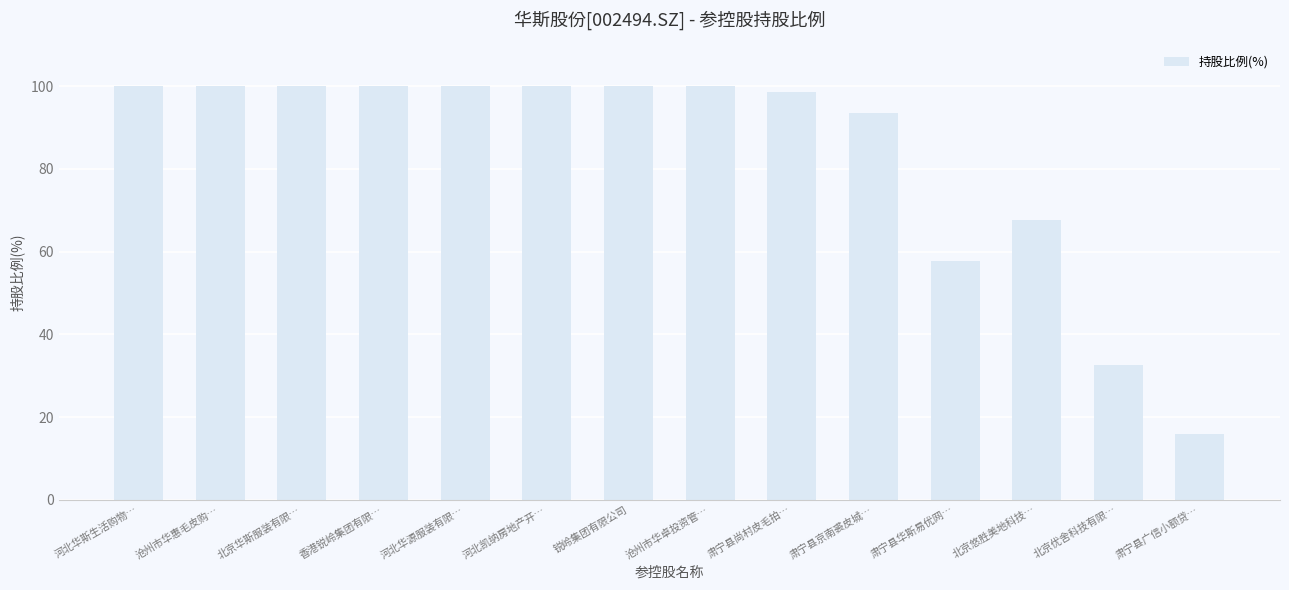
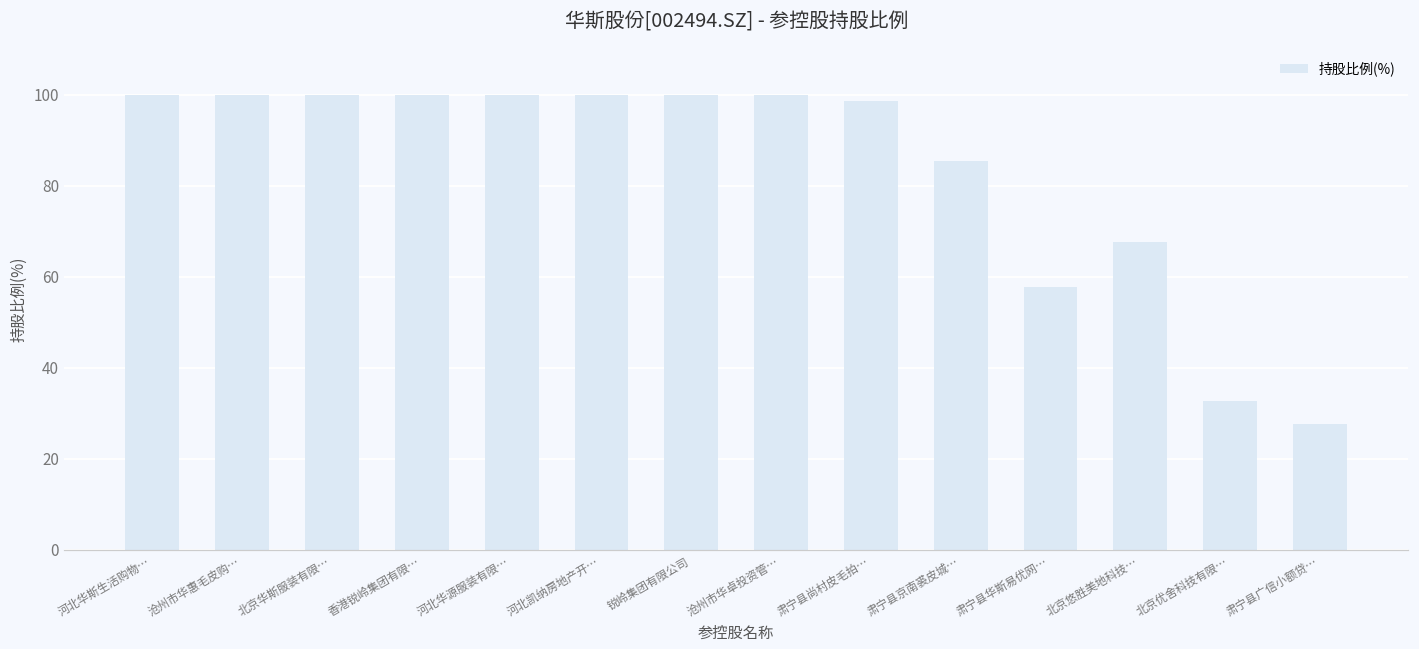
肃宁县京南裘皮城…: 94 -> 86
肃宁县广信小额贷…: 16 -> 28
